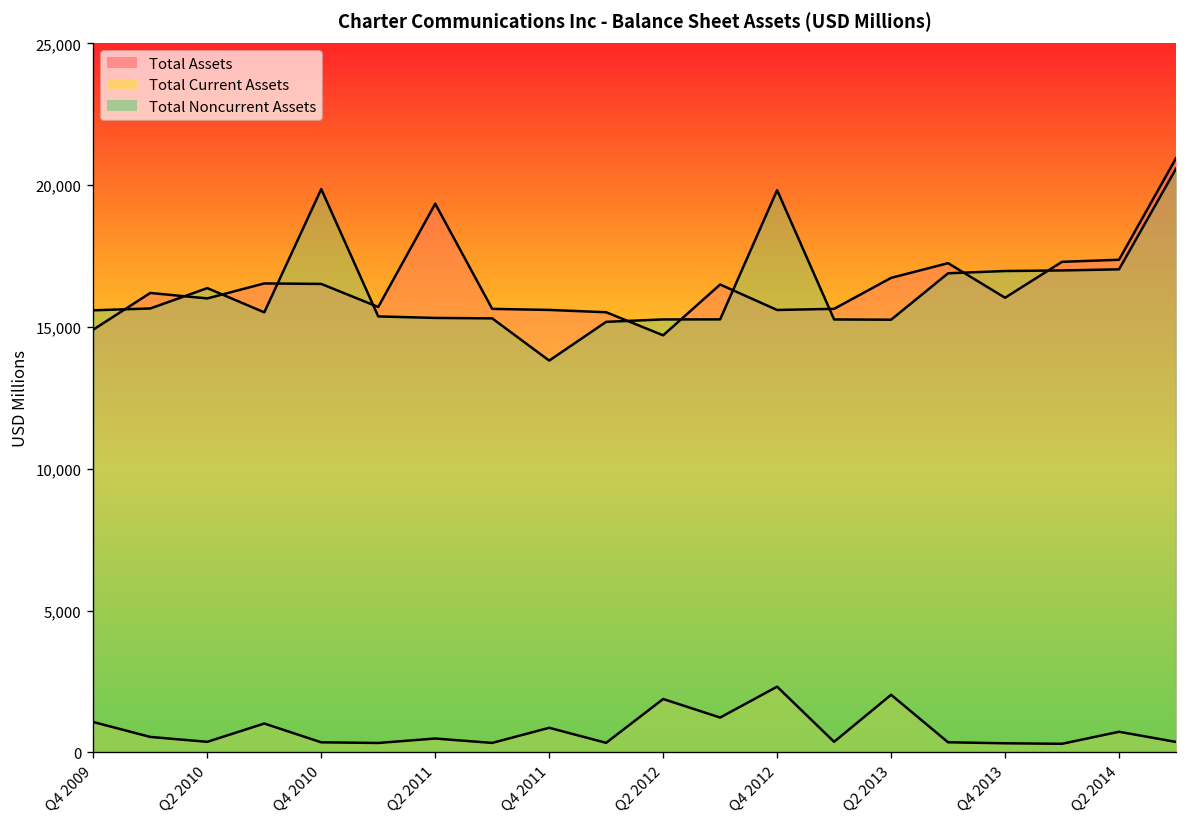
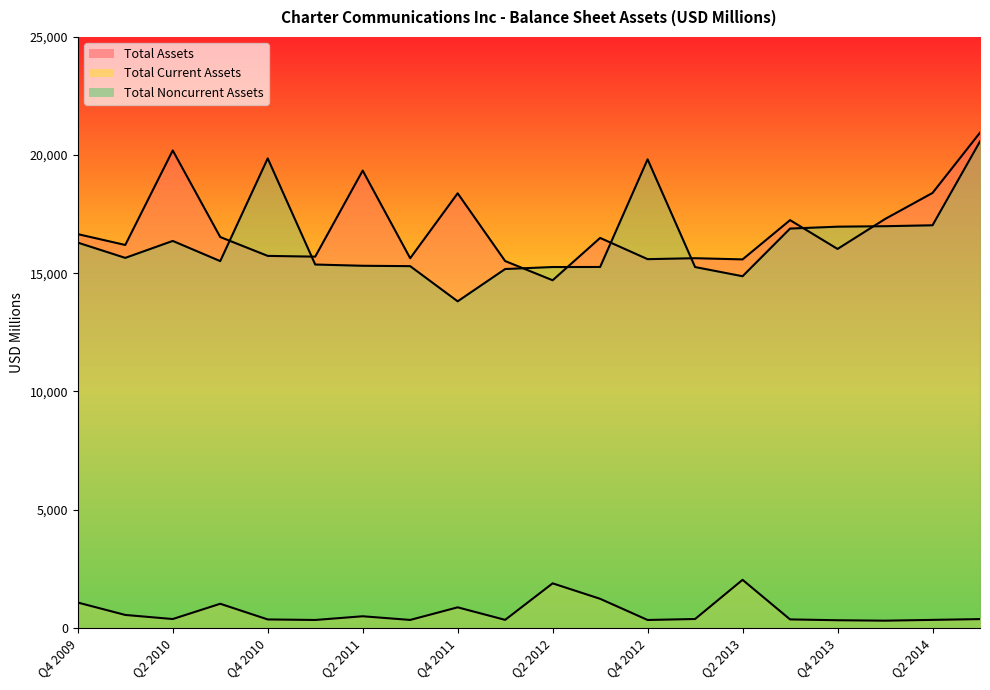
Total Assets, Q4 2009: 14,900 -> 16,700
Total Noncurrent Assets, Q4 2009: 15,600 -> 16,300
Total Assets, Q2 2010: 16,000 -> 20,200
Total Assets, Q4 2010: 16,500 -> 15,700
Total Assets, Q4 2011: 15,600 -> 18,400
Total Current Assets, Q4 2012: 2,300 -> 300
Total Assets, Q2 2013: 16,700 -> 15,600
Total Noncurrent Assets, Q2 2013: 15,300 -> 14,900
Total Assets, Q2 2014: 17,400 -> 18,400
Total Current Assets, Q2 2014: 700 -> 300
